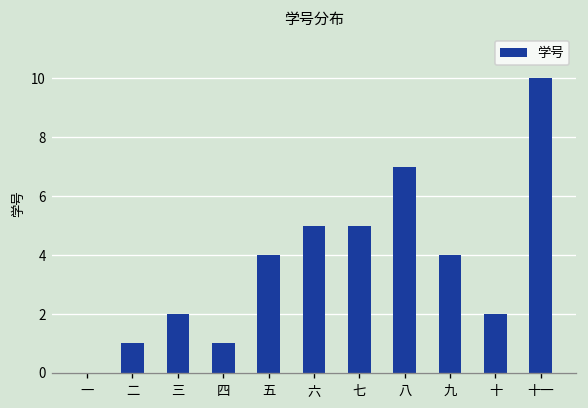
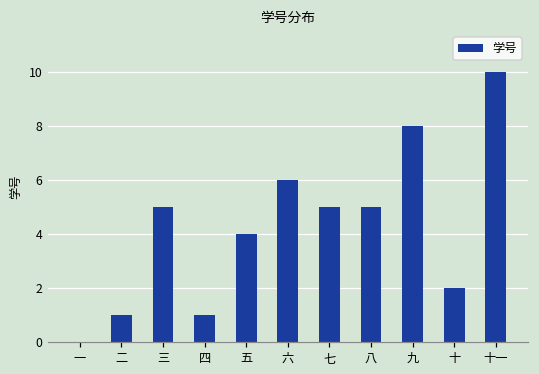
三: 2.0 -> 5.0
六: 5.0 -> 6.0
八: 7.0 -> 5.0
九: 4.0 -> 8.0
